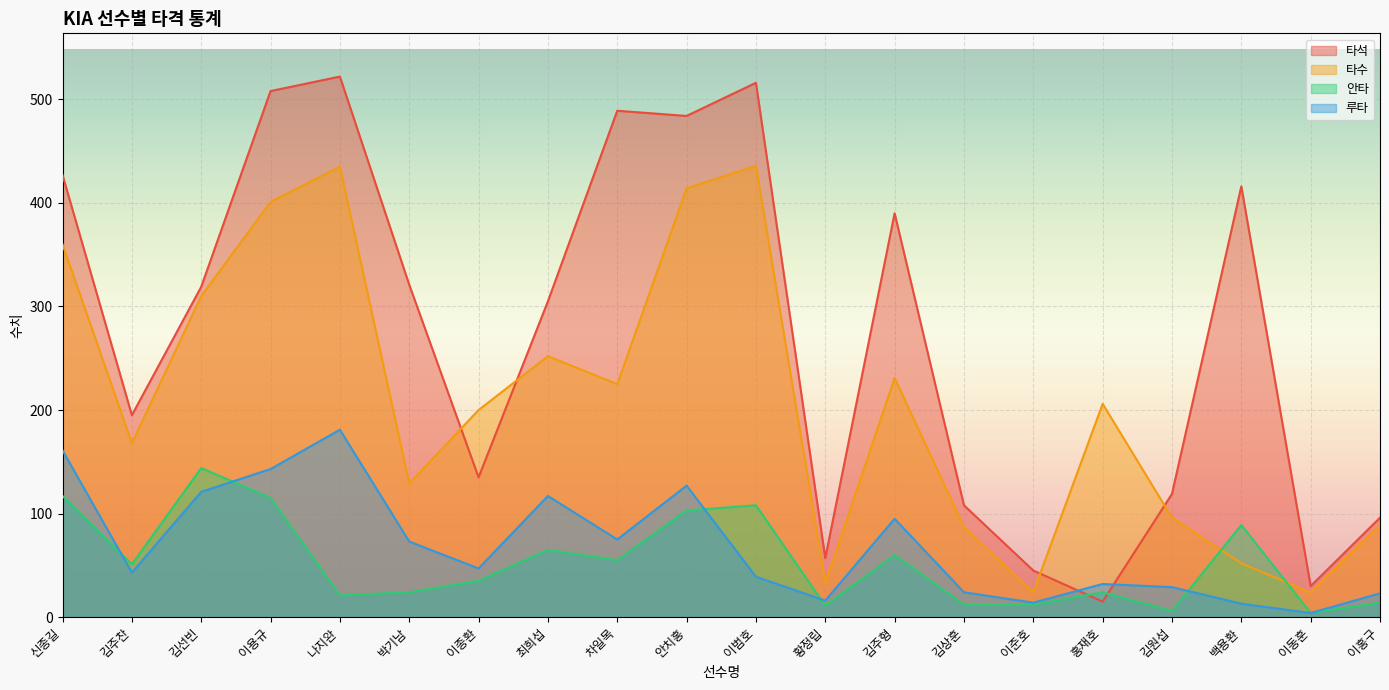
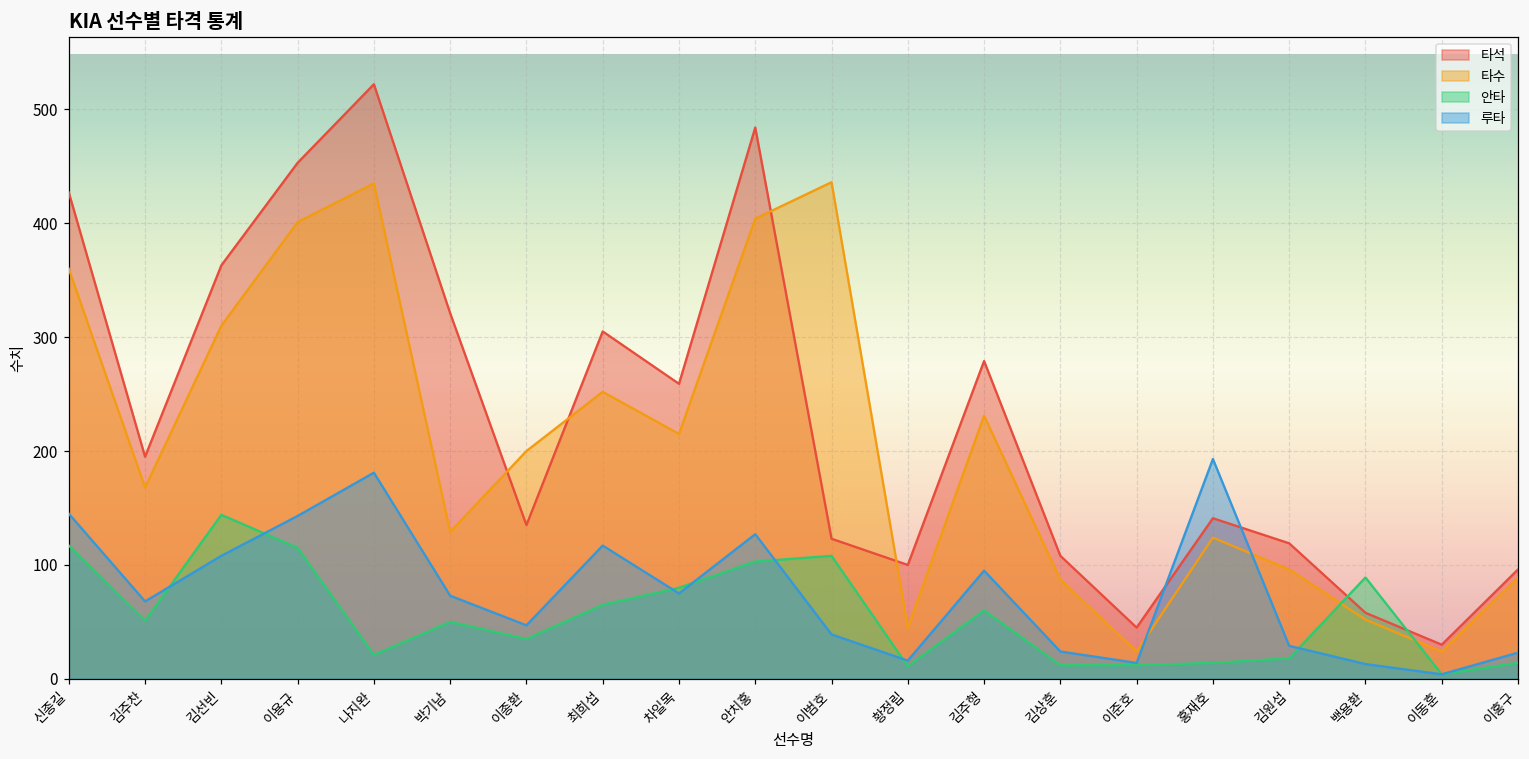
루타, 신종길: 161 -> 145
루타, 김주찬: 43 -> 68
타석, 김선빈: 319 -> 363
루타, 김선빈: 121 -> 108
타석, 이용규: 508 -> 453
안타, 박기남: 24 -> 50
타석, 차일목: 489 -> 259
타수, 차일목: 225 -> 215
안타, 차일목: 55 -> 80
타수, 안치홍: 414 -> 404
타석, 이범호: 516 -> 123
타석, 황정립: 57 -> 100
타수, 황정립: 33 -> 45
타석, 김주형: 390 -> 279
타석, 홍재호: 15 -> 141
타수, 홍재호: 206 -> 124
안타, 홍재호: 24 -> 14
루타, 홍재호: 32 -> 193
안타, 김원섭: 6 -> 18
타석, 백용환: 416 -> 58
